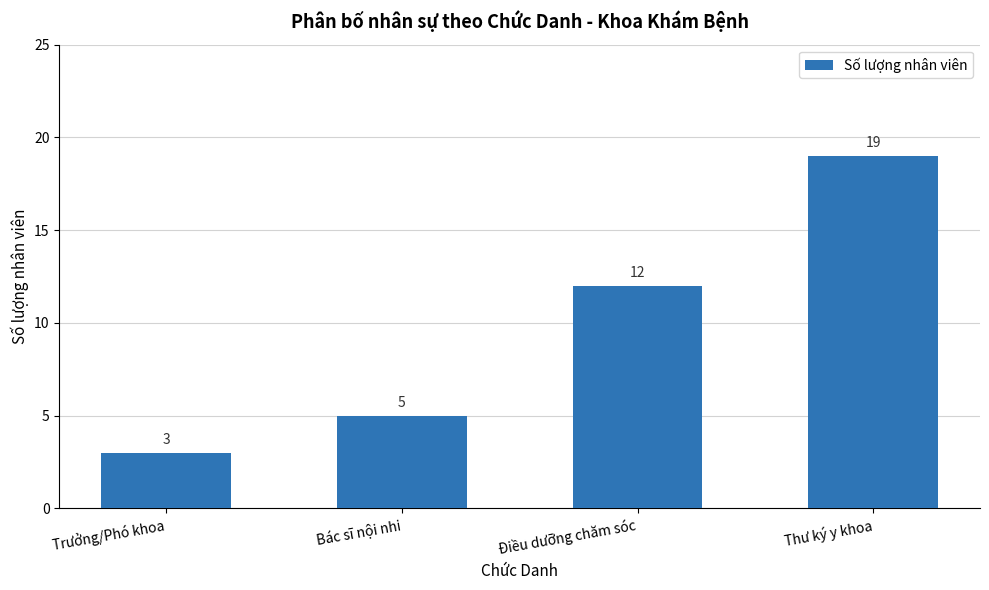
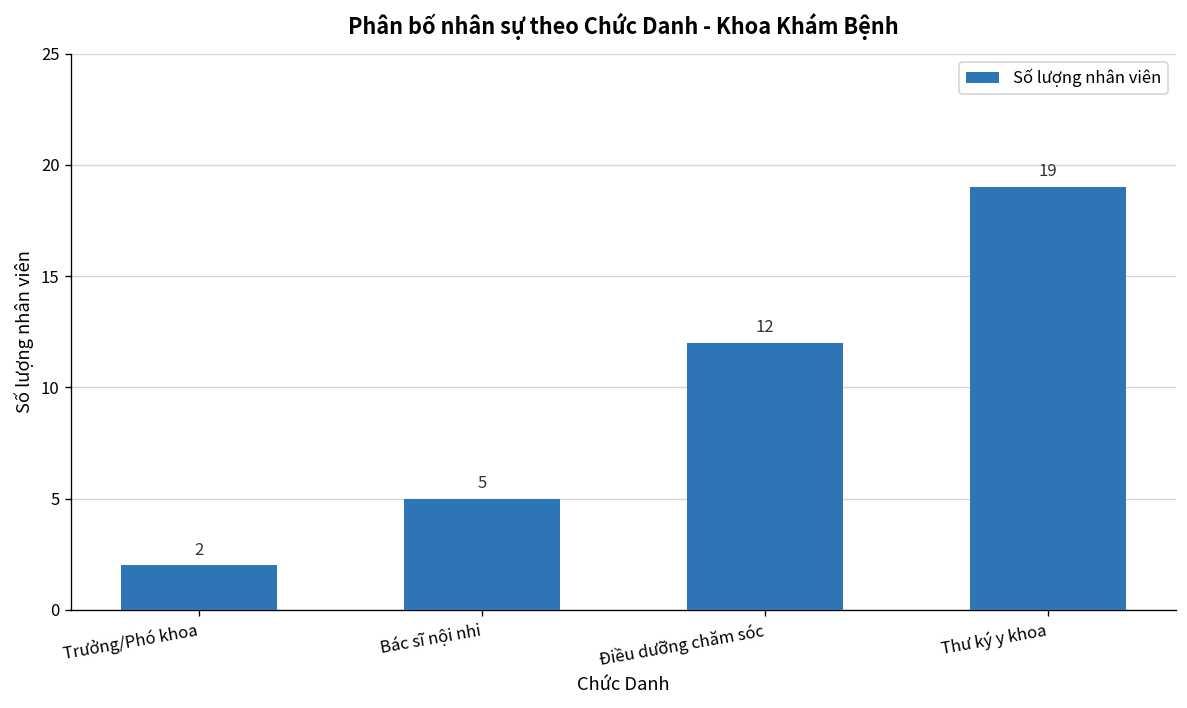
Trưởng/Phó khoa: 3 -> 2
